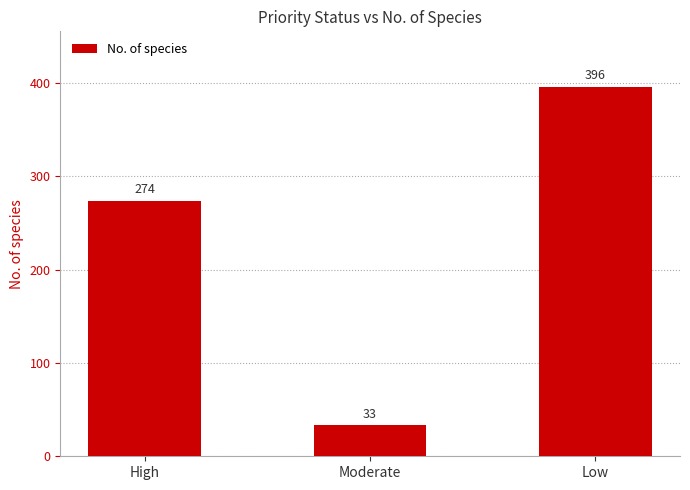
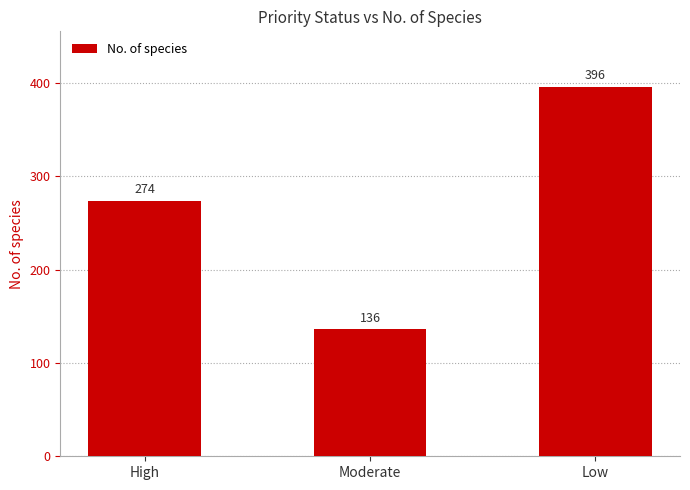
Moderate: 33 -> 136
